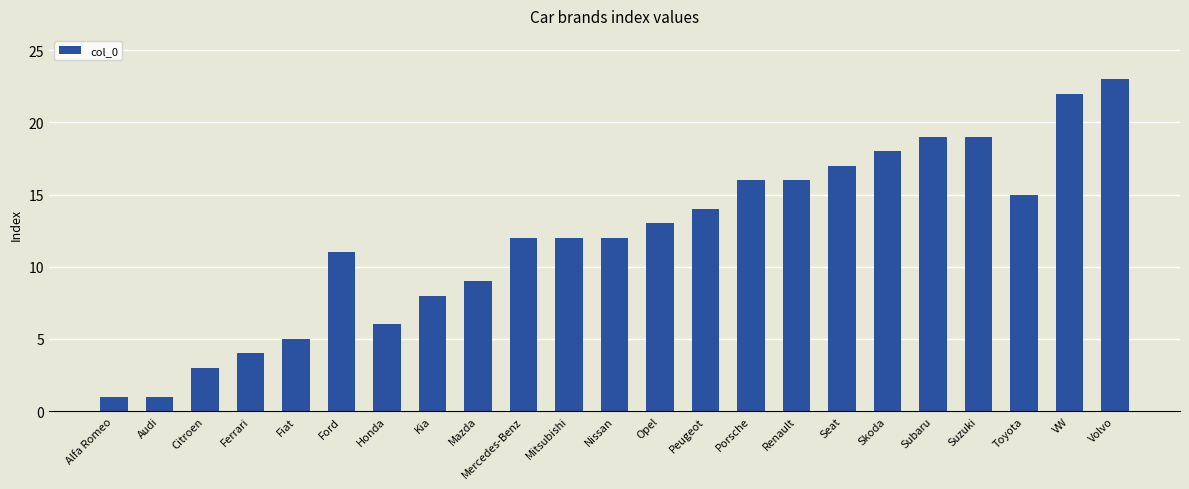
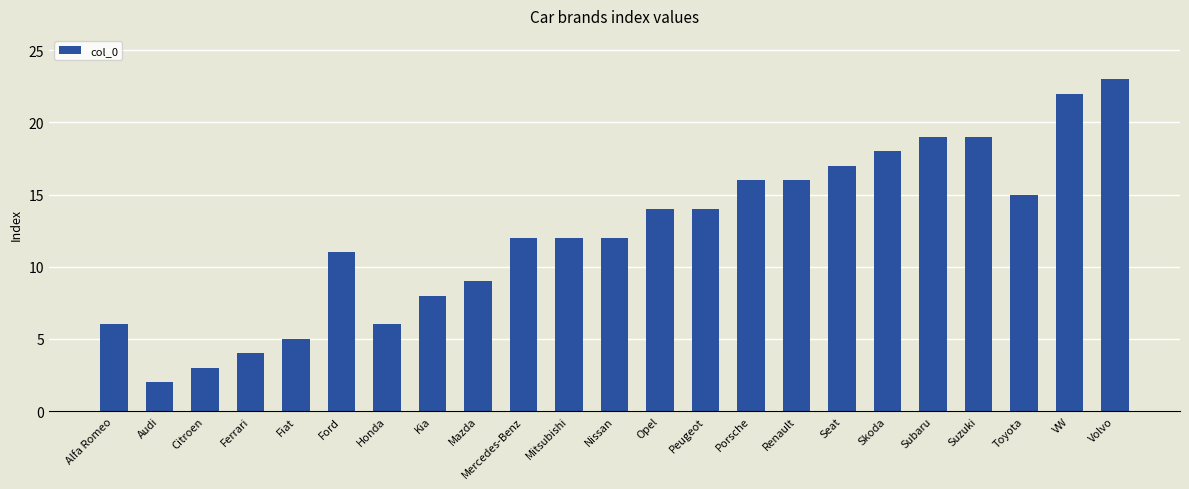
Alfa Romeo: 1 -> 6
Audi: 1 -> 2
Opel: 13 -> 14
